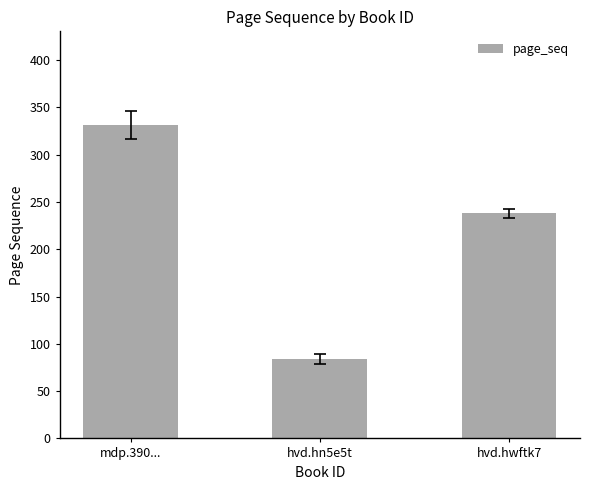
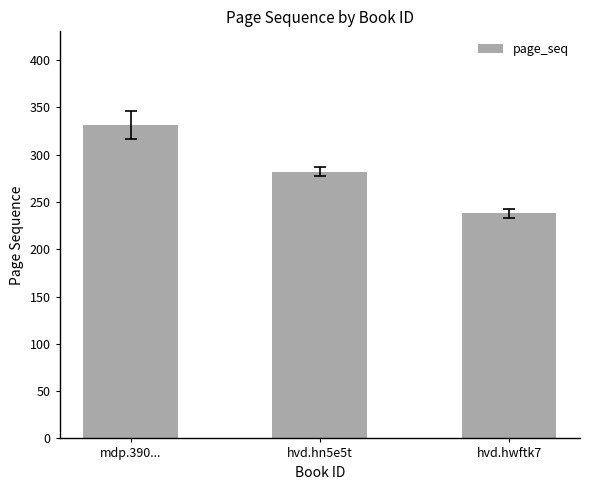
page_seq, hvd.hn5e5t: 80 -> 280
